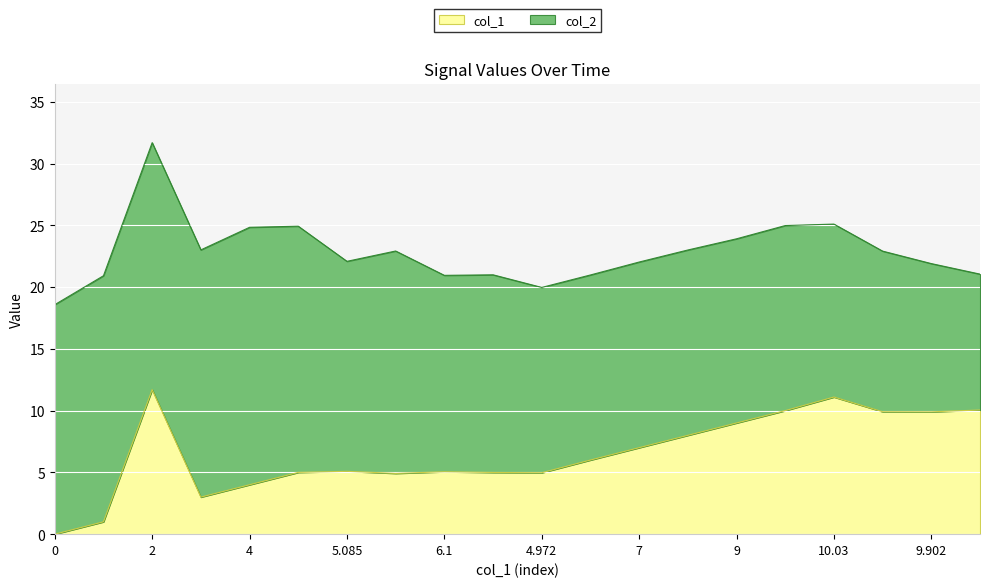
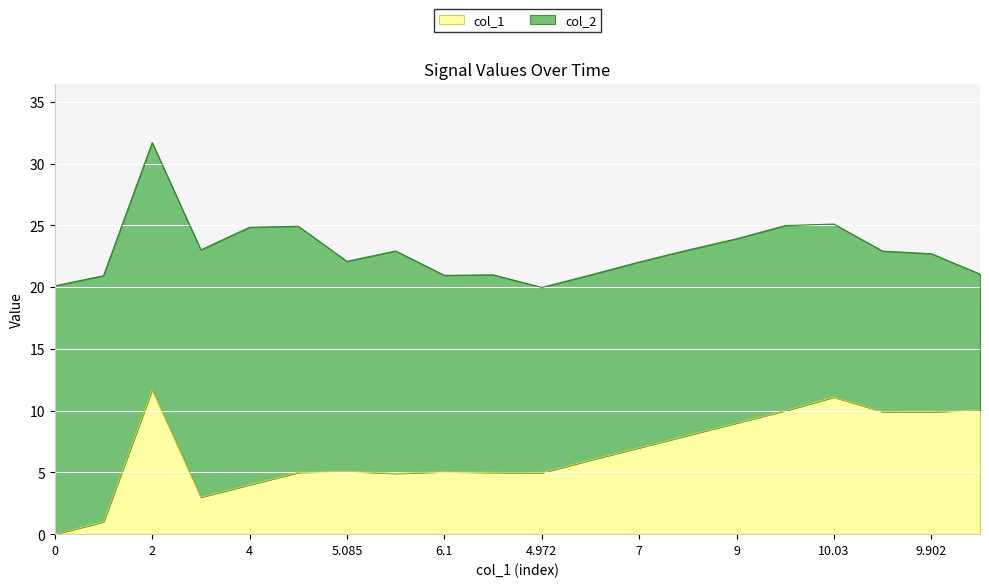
col_2, 0: 18.6 -> 20.1
col_2, 9.902: 12.0 -> 12.8
